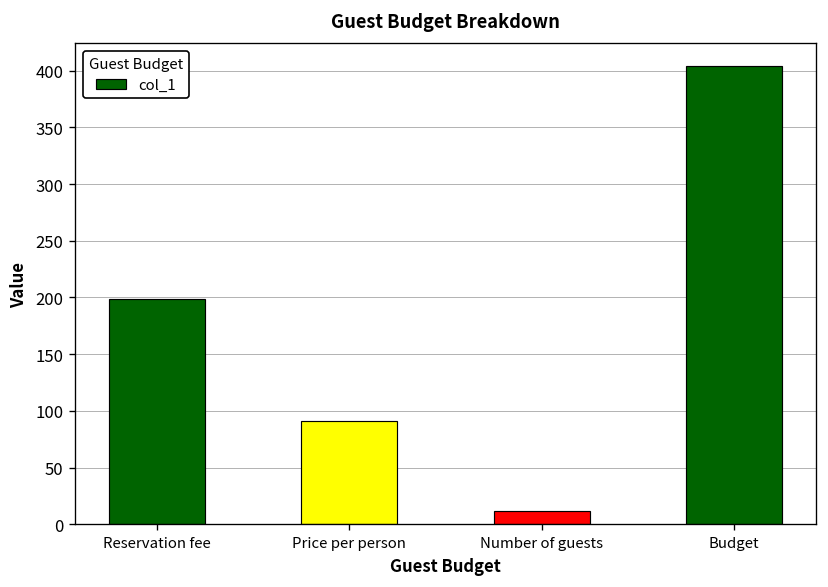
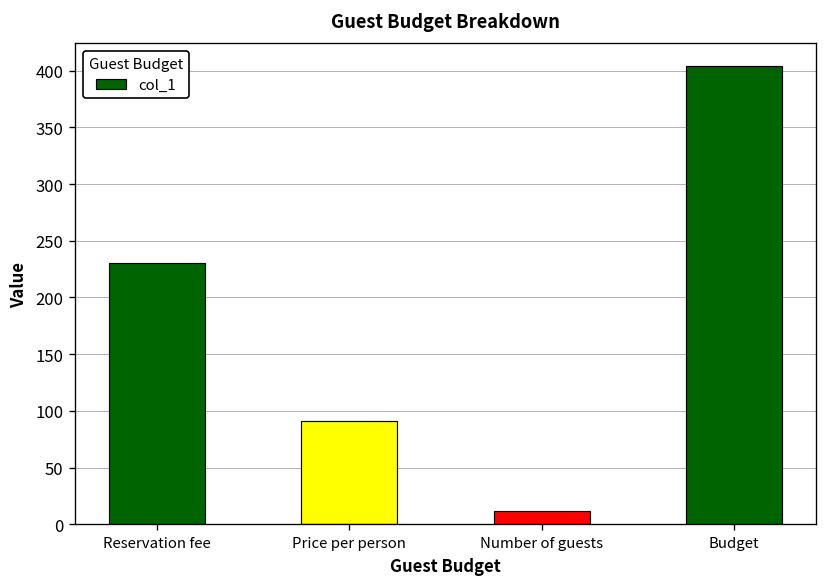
Reservation fee: 200 -> 230
